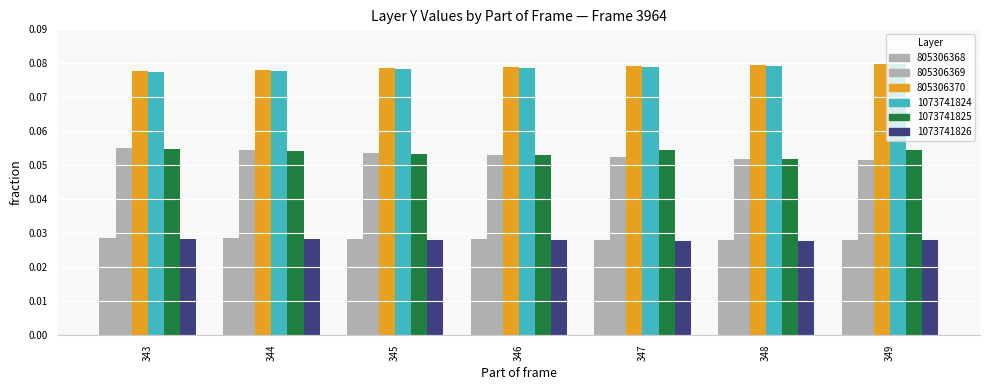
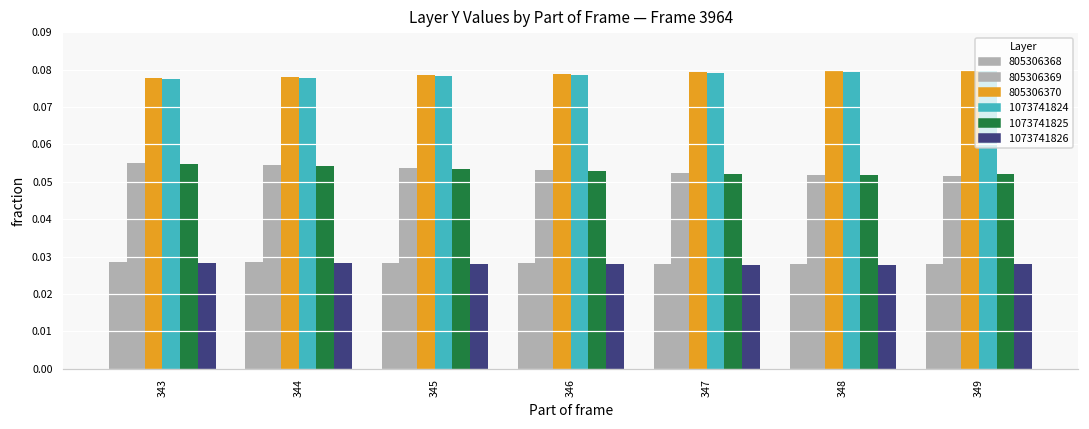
1073741825, 347: 0.055 -> 0.052
1073741825, 349: 0.055 -> 0.052
